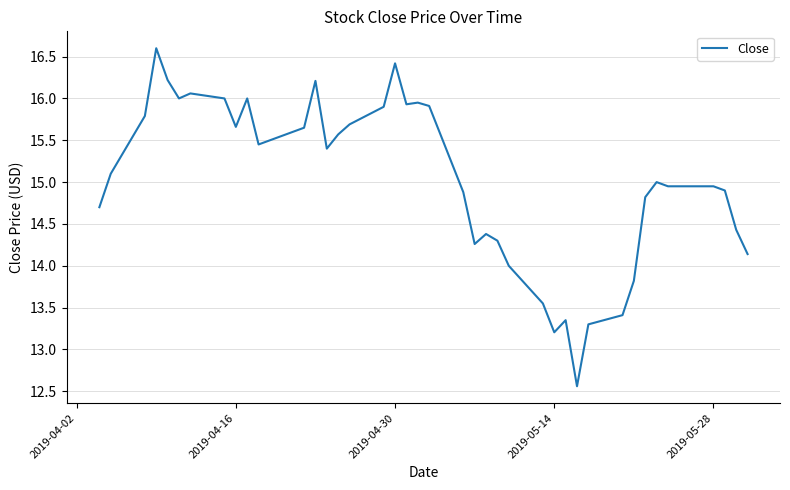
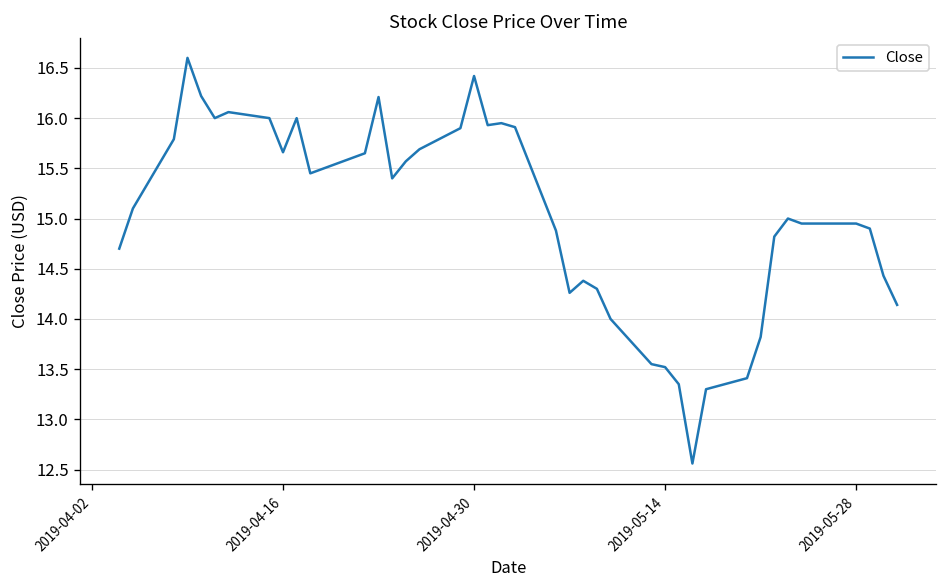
2019-05-14: 13.2 -> 13.5
